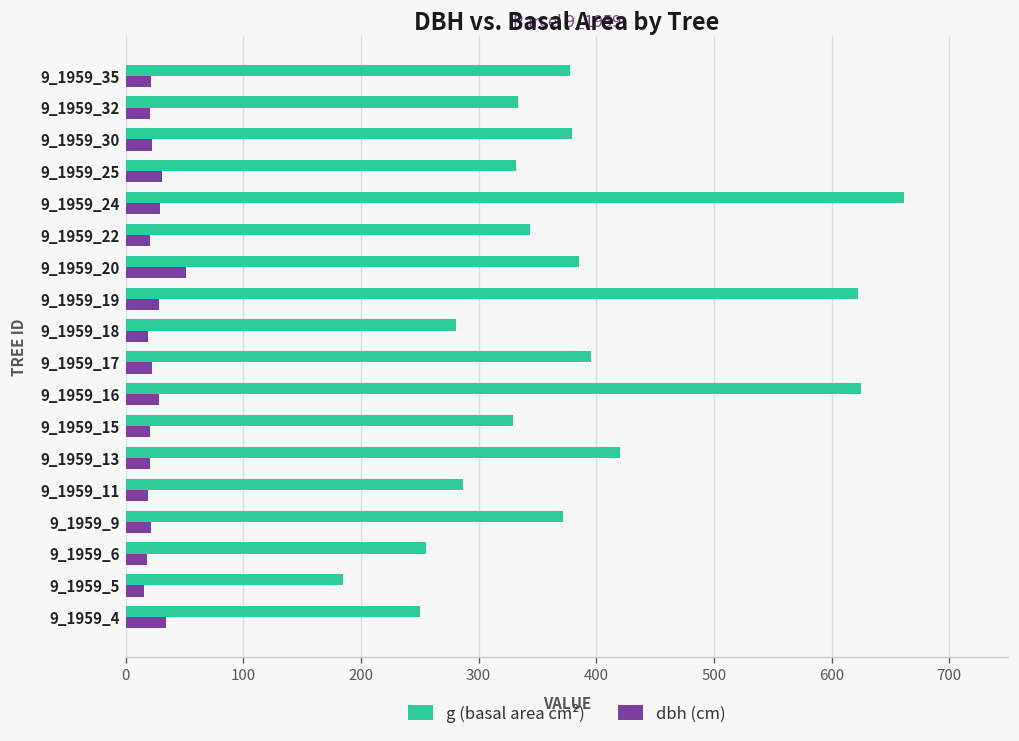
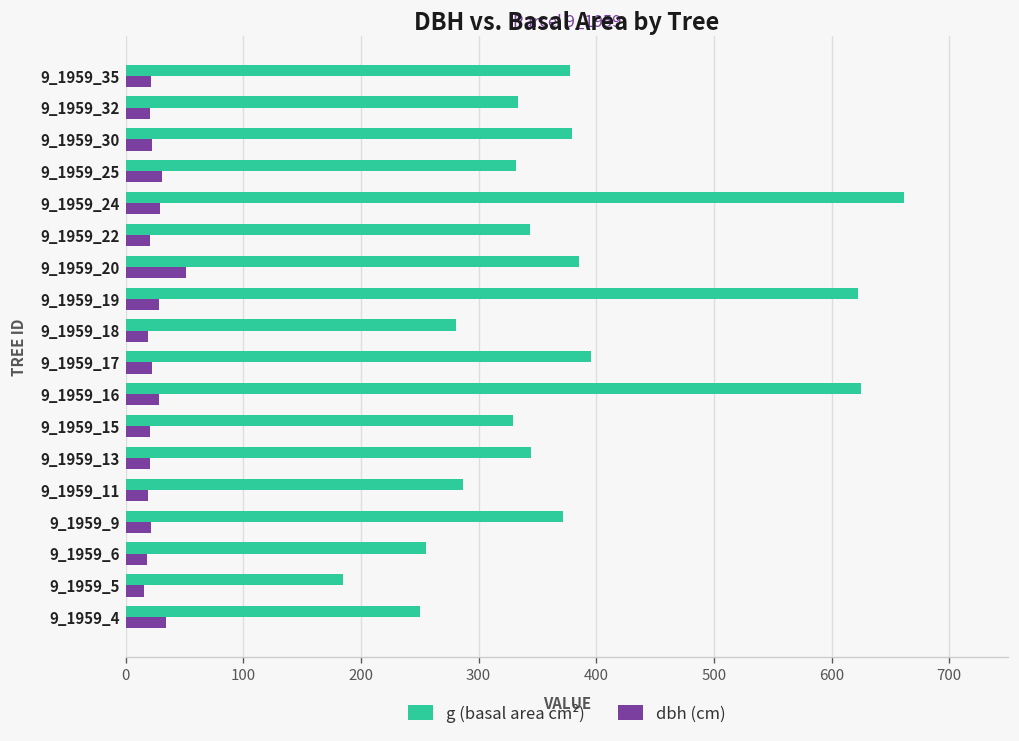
g (basal area cm²), 9_1959_13: 420 -> 340
